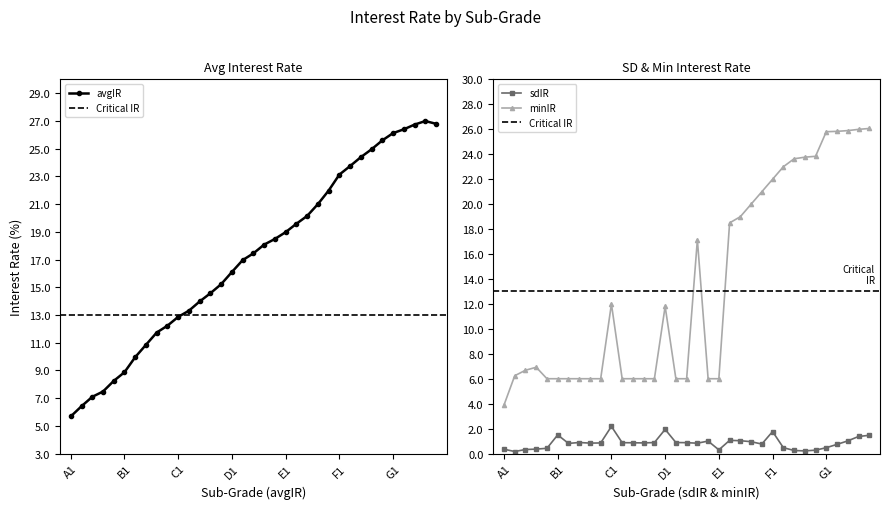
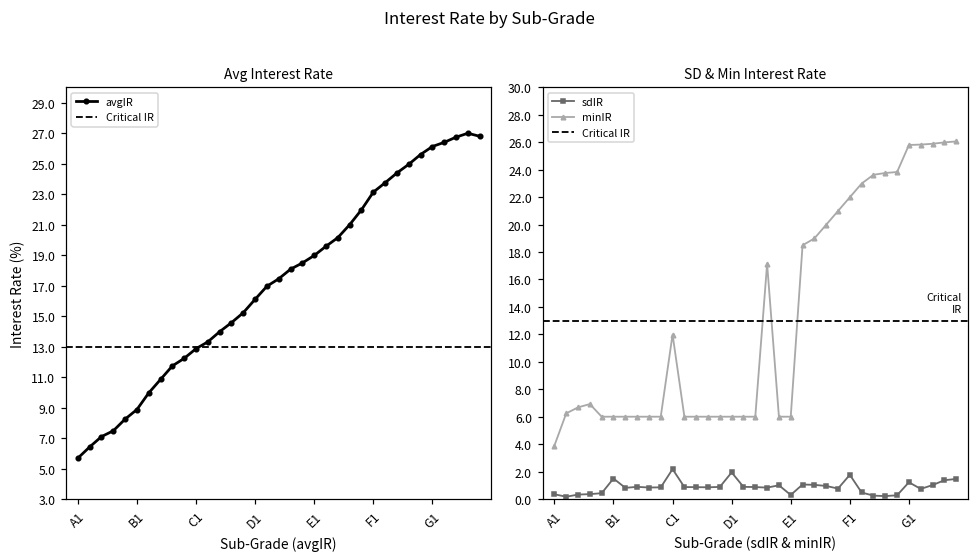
SD & Min Interest Rate, minIR, D1: 11.8 -> 6.0
SD & Min Interest Rate, sdIR, G1: 0.5 -> 1.2
